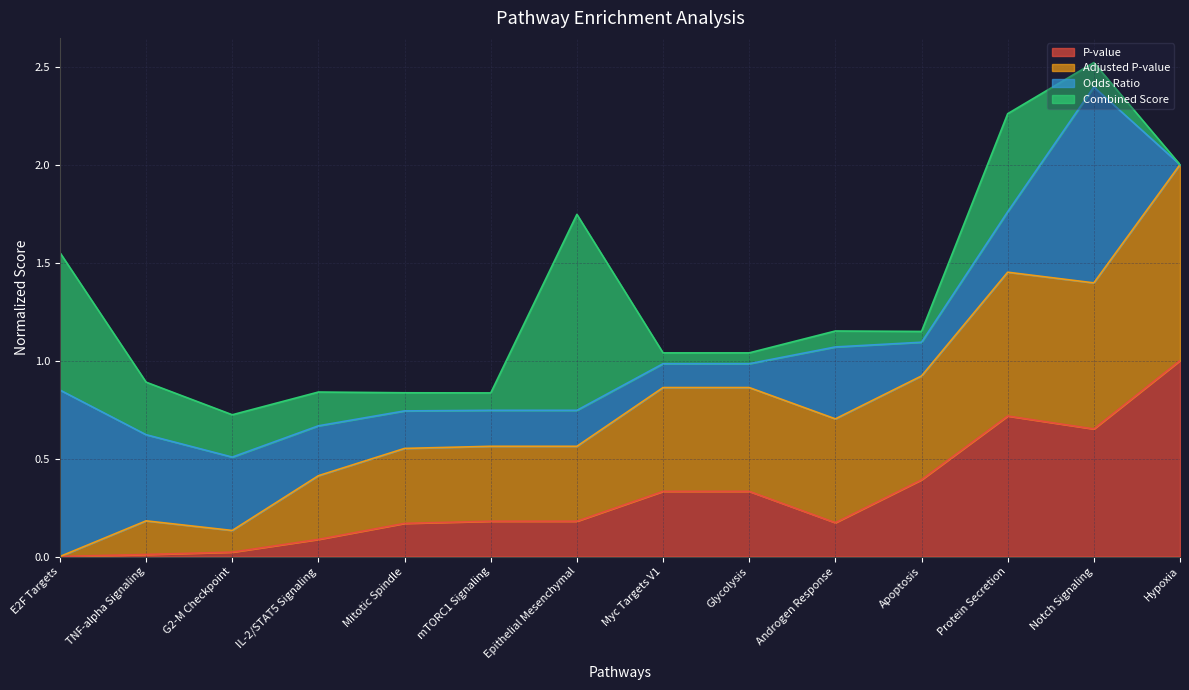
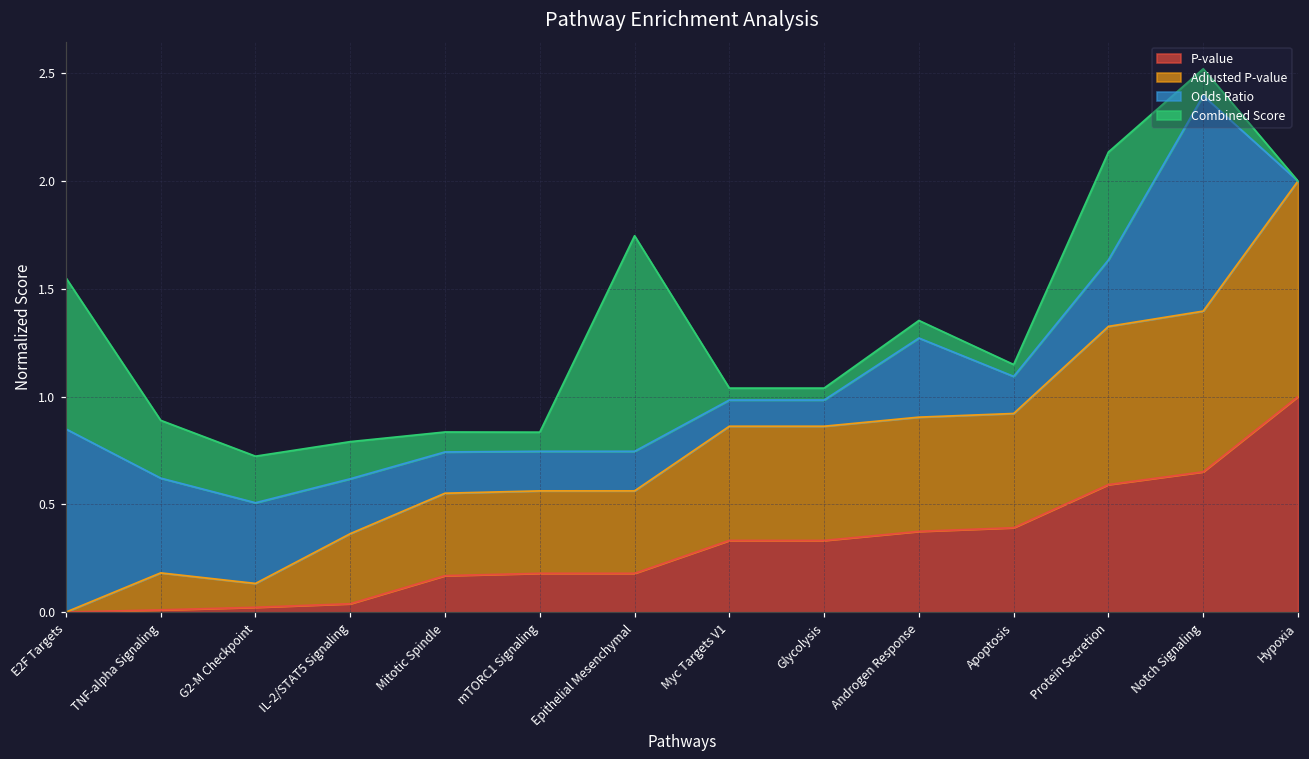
P-value, IL-2/STAT5 Signaling: 0.09 -> 0.04
P-value, Androgen Response: 0.17 -> 0.37
P-value, Protein Secretion: 0.72 -> 0.59
